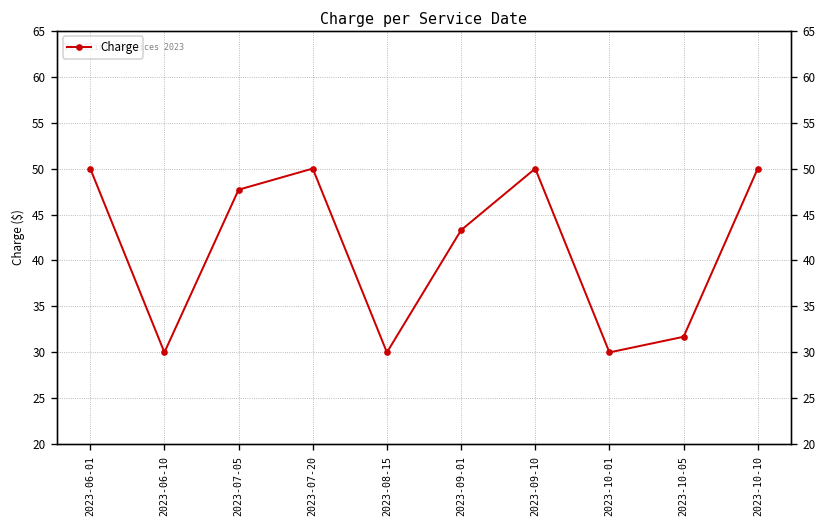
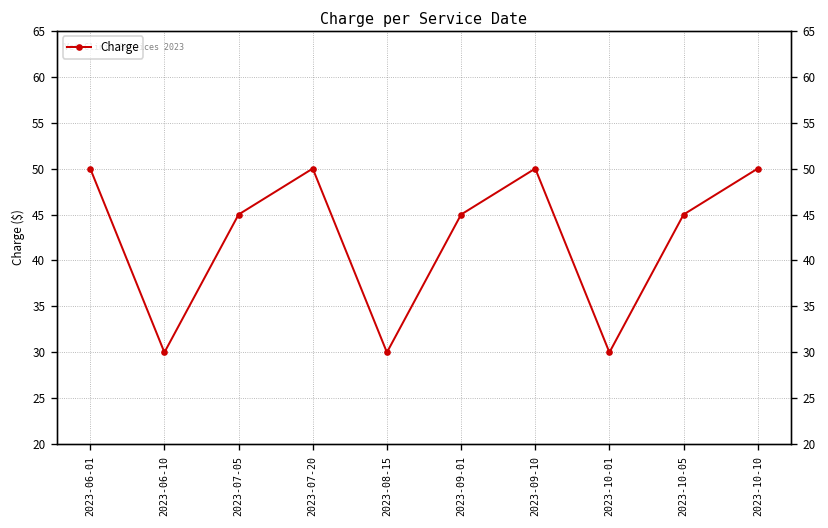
2023-07-05: 48 -> 45
2023-09-01: 43 -> 45
2023-10-05: 32 -> 45
